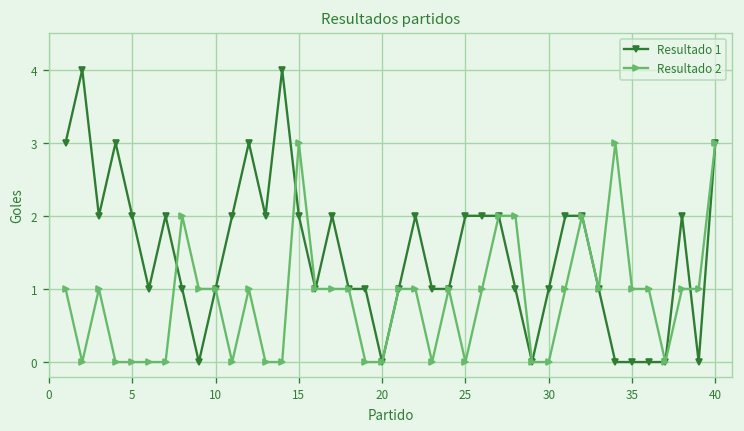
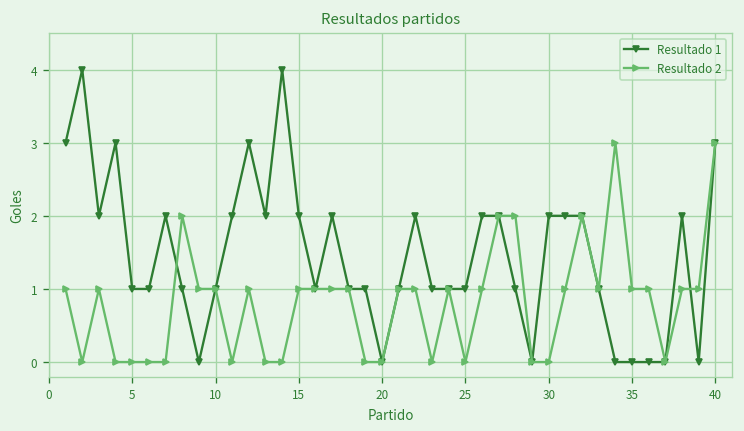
Resultado 1, 5: 2 -> 1
Resultado 2, 15: 3 -> 1
Resultado 1, 25: 2 -> 1
Resultado 1, 30: 1 -> 2
